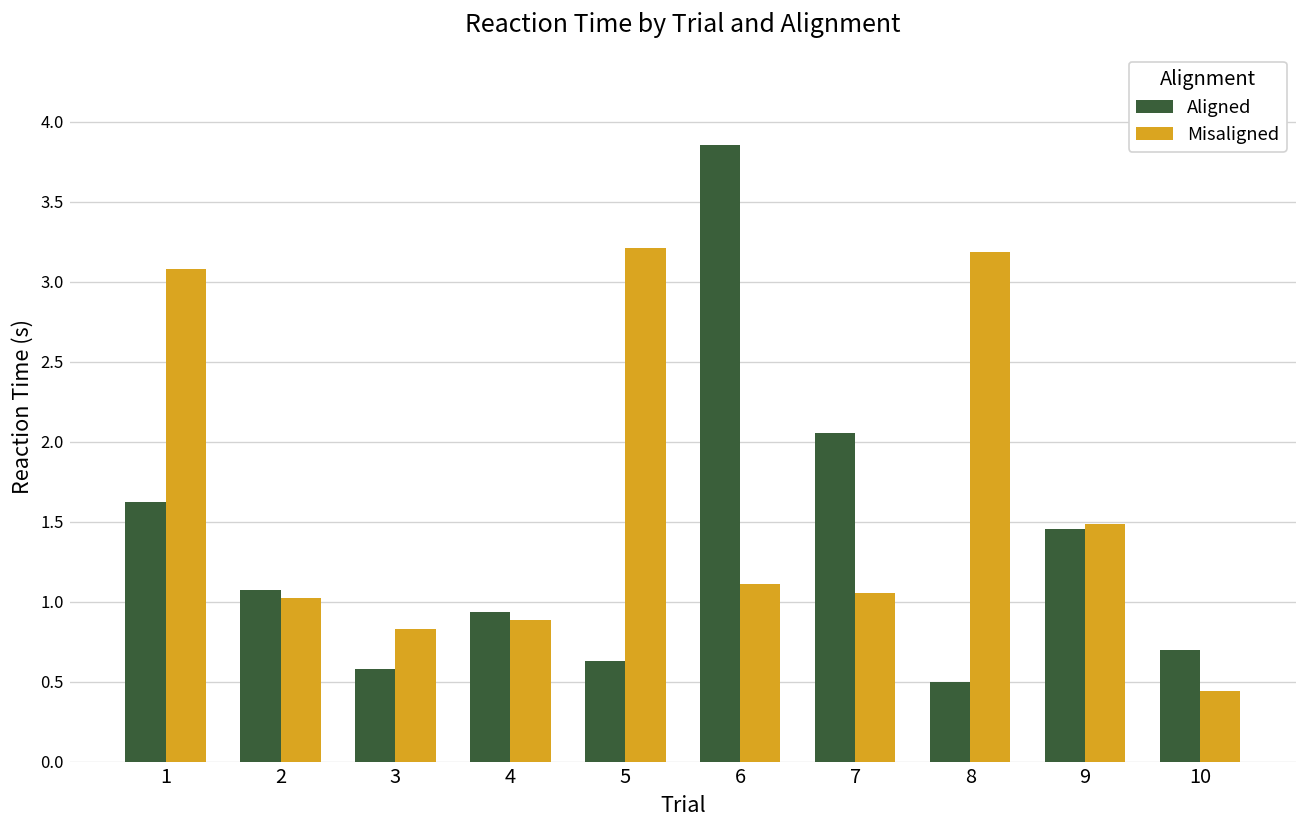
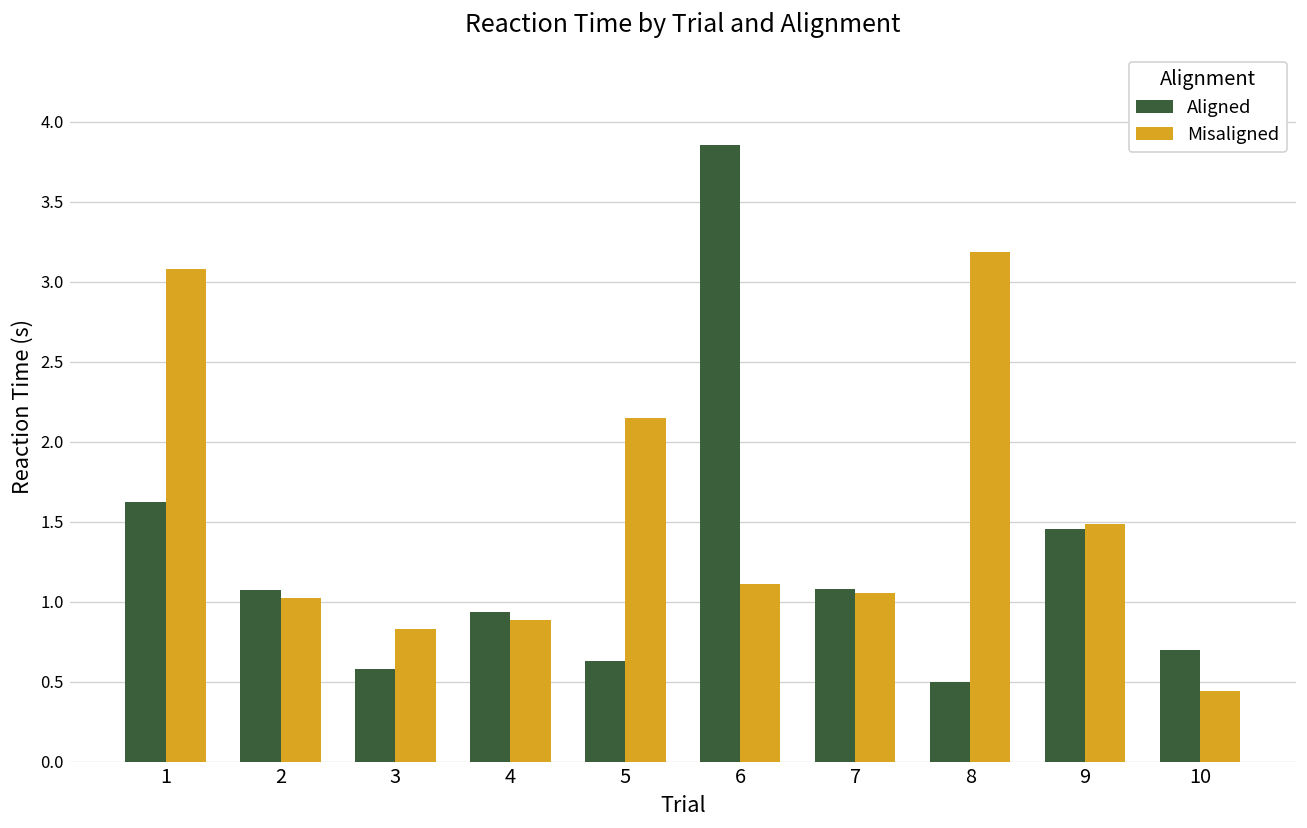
Misaligned, 5: 3.21 -> 2.14
Aligned, 7: 2.05 -> 1.08
